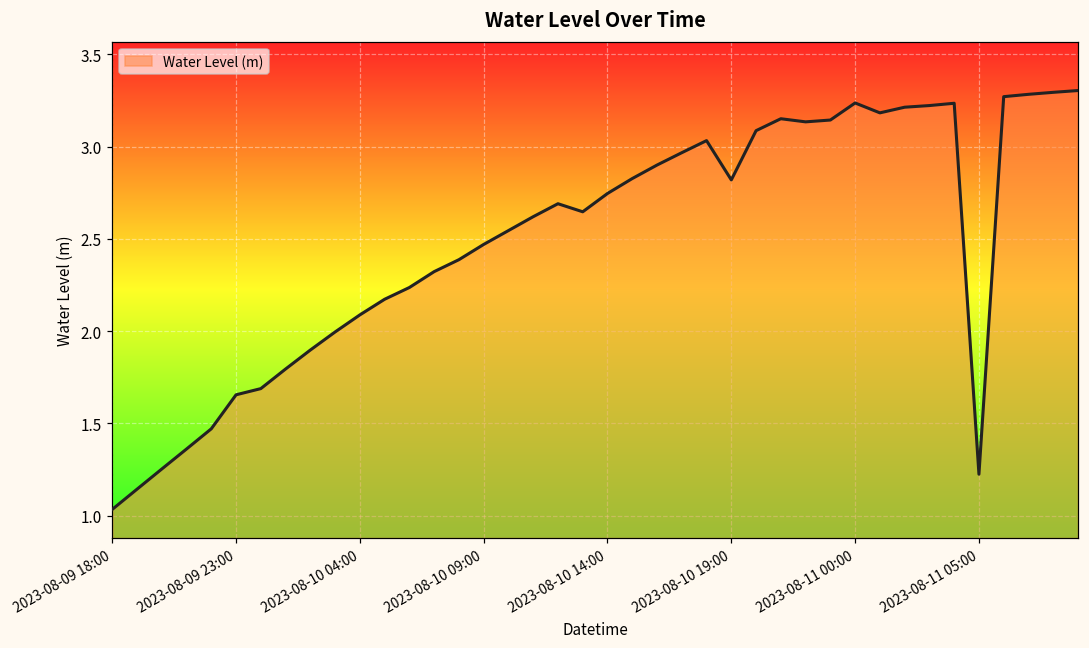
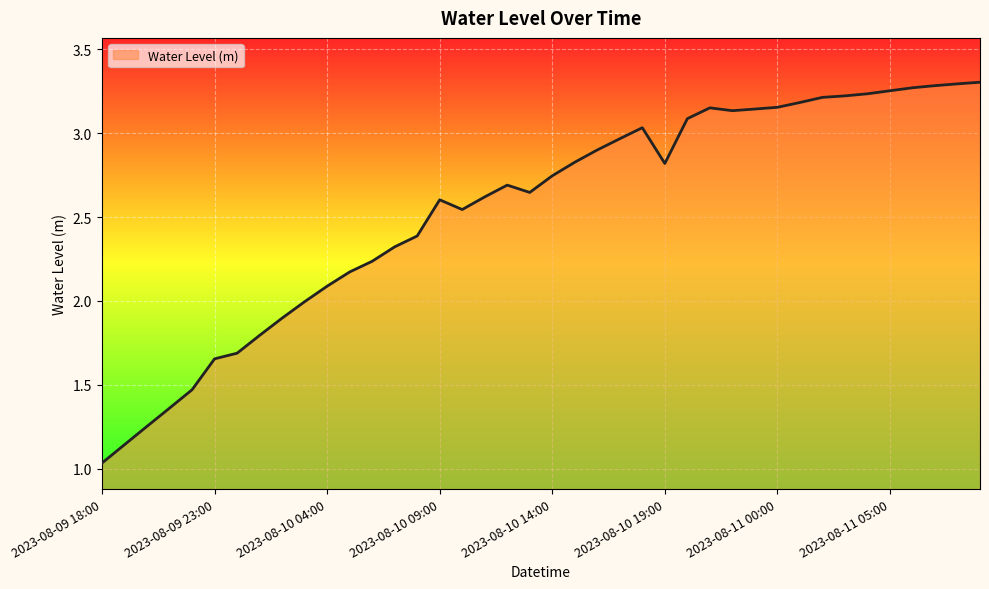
2023-08-10 09:00: 2.47 -> 2.60
2023-08-11 00:00: 3.24 -> 3.15
2023-08-11 05:00: 1.22 -> 3.25
